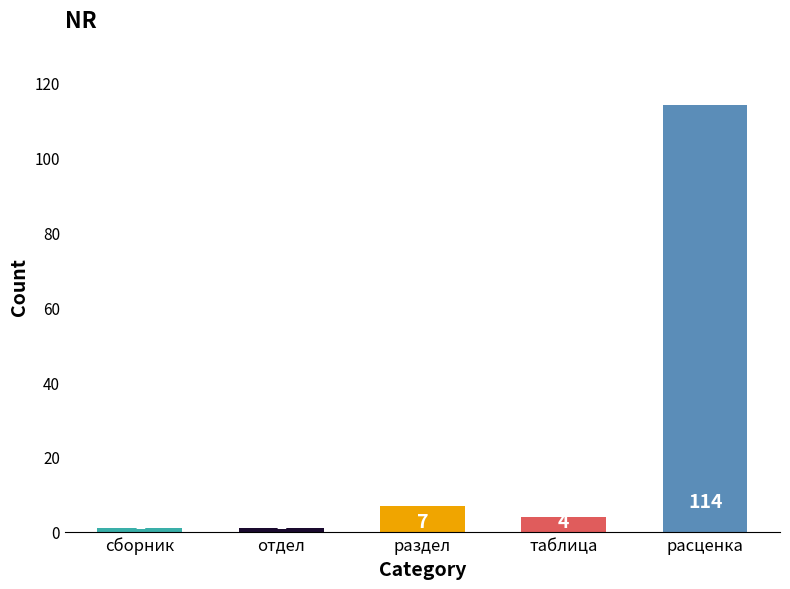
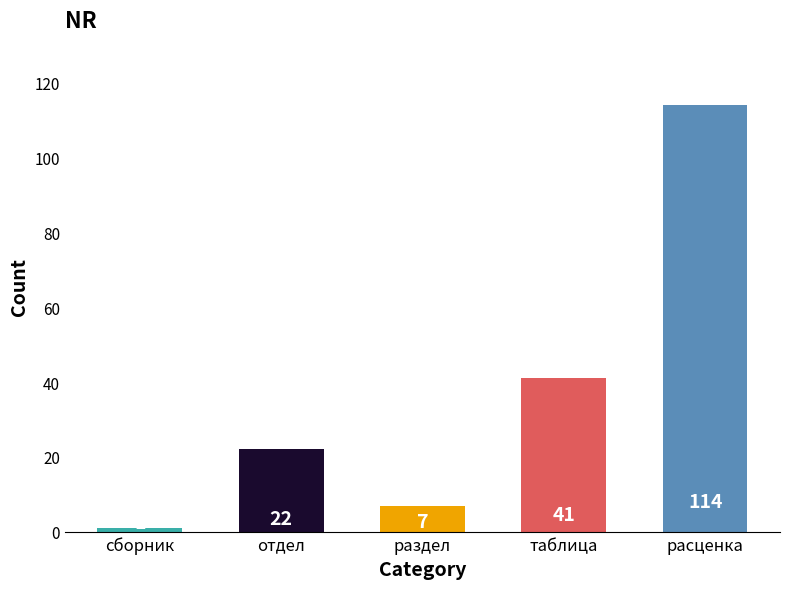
отдел: 1 -> 22
таблица: 4 -> 41
